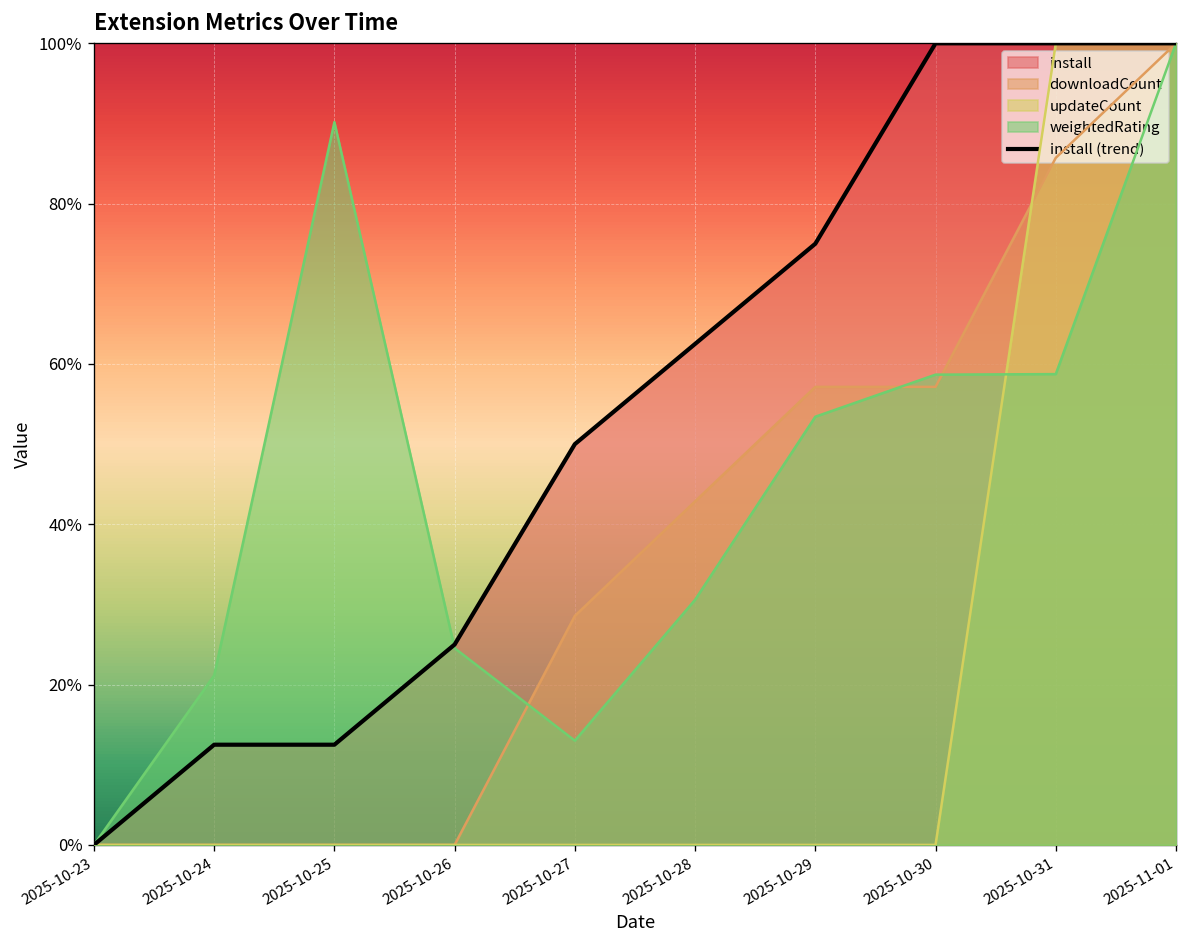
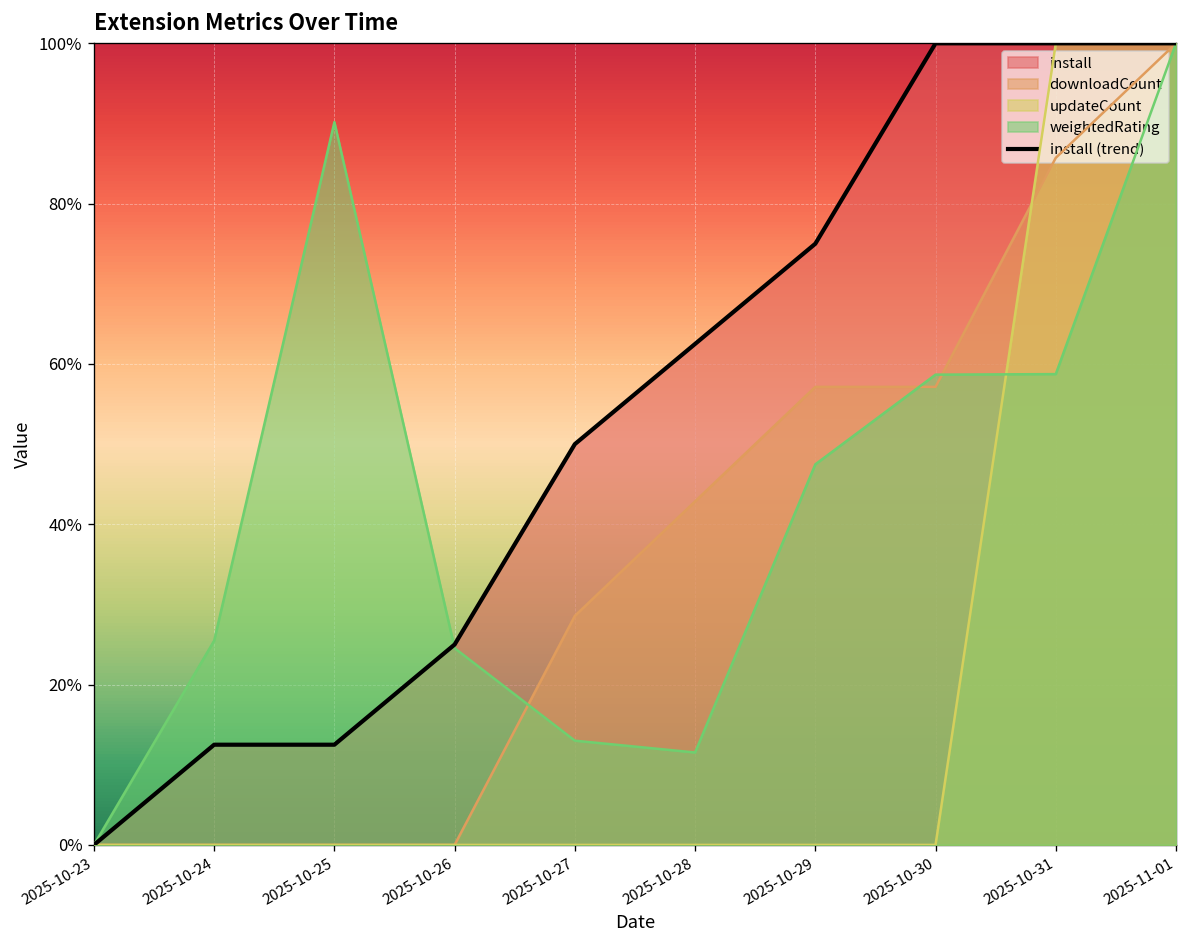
weightedRating, 2025-10-24: 21% -> 25%
weightedRating, 2025-10-28: 31% -> 12%
weightedRating, 2025-10-29: 53% -> 47%
